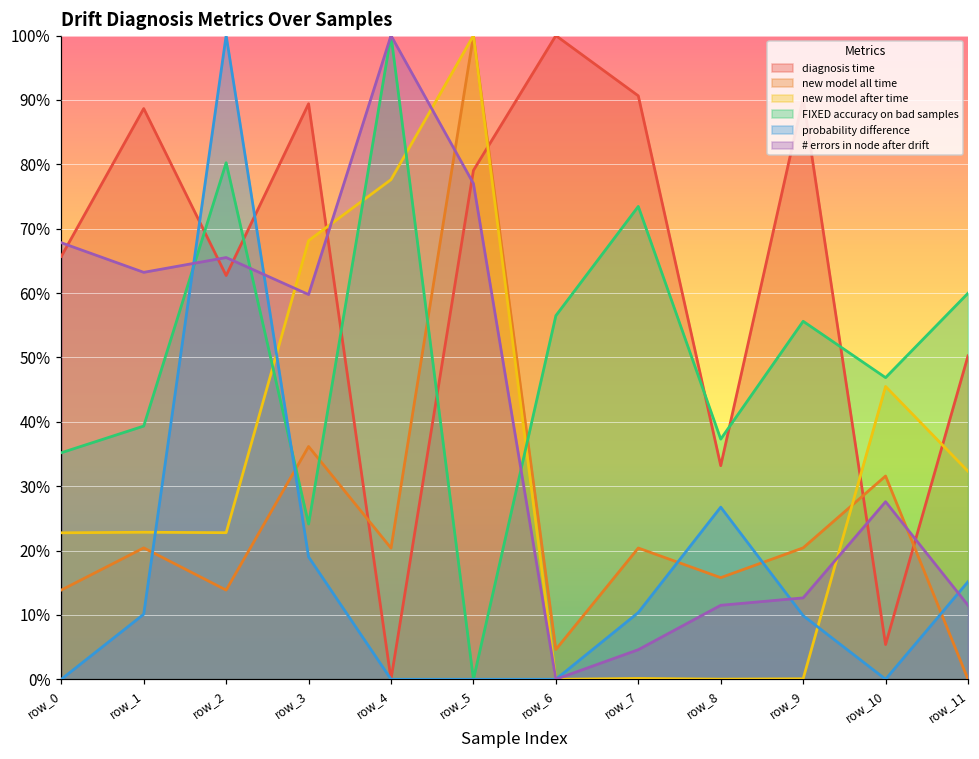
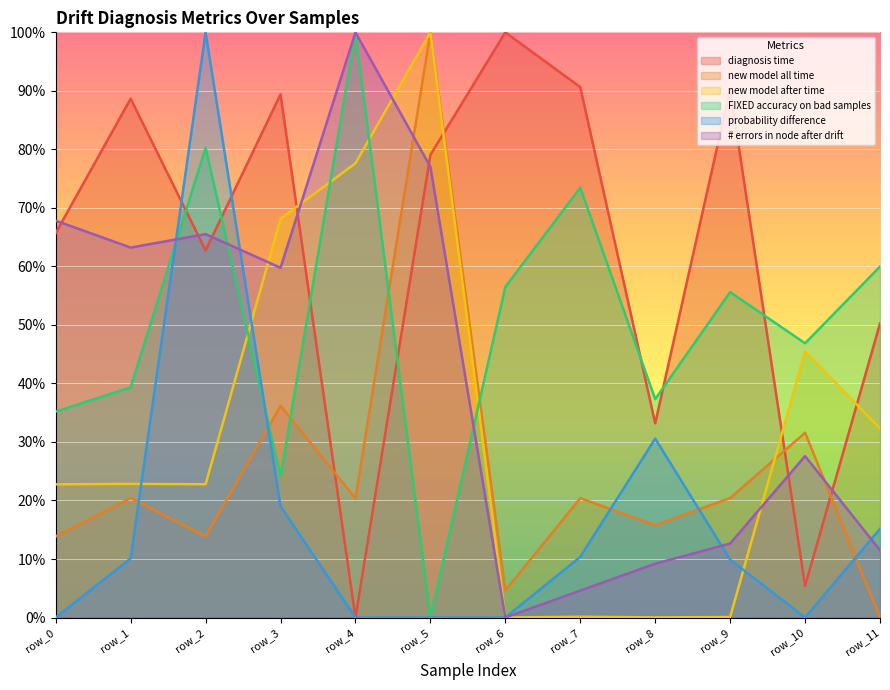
probability difference, row_8: 27% -> 31%
# errors in node after drift, row_8: 11% -> 9%
